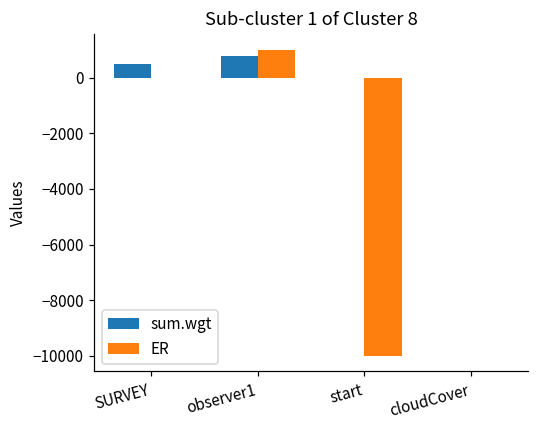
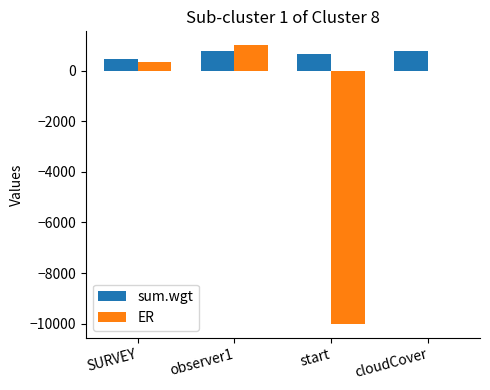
ER, SURVEY: 0 -> 300
sum.wgt, start: 0 -> 700
sum.wgt, cloudCover: 0 -> 800
